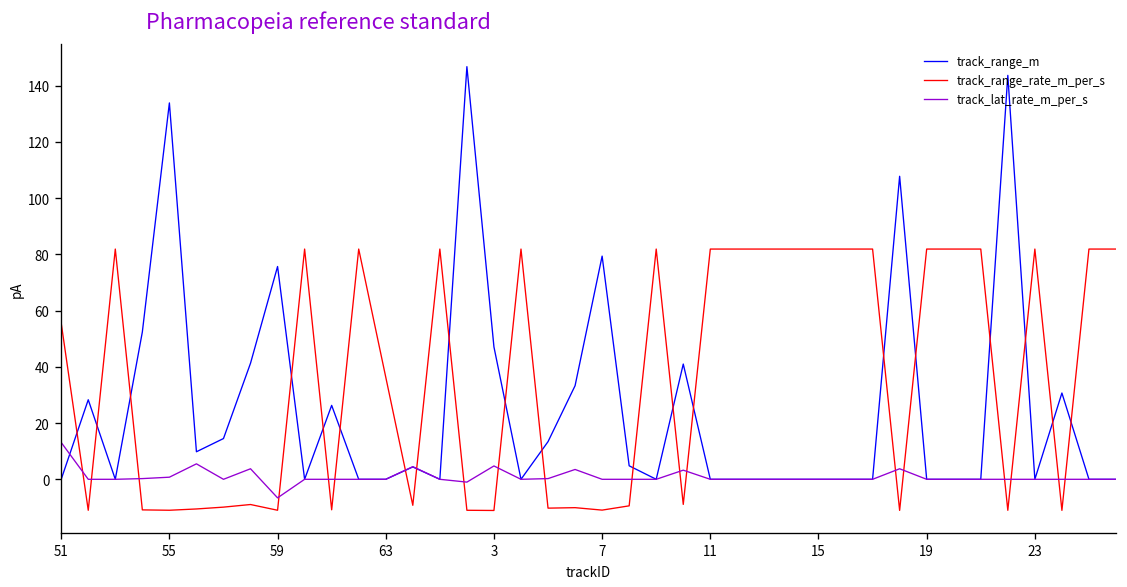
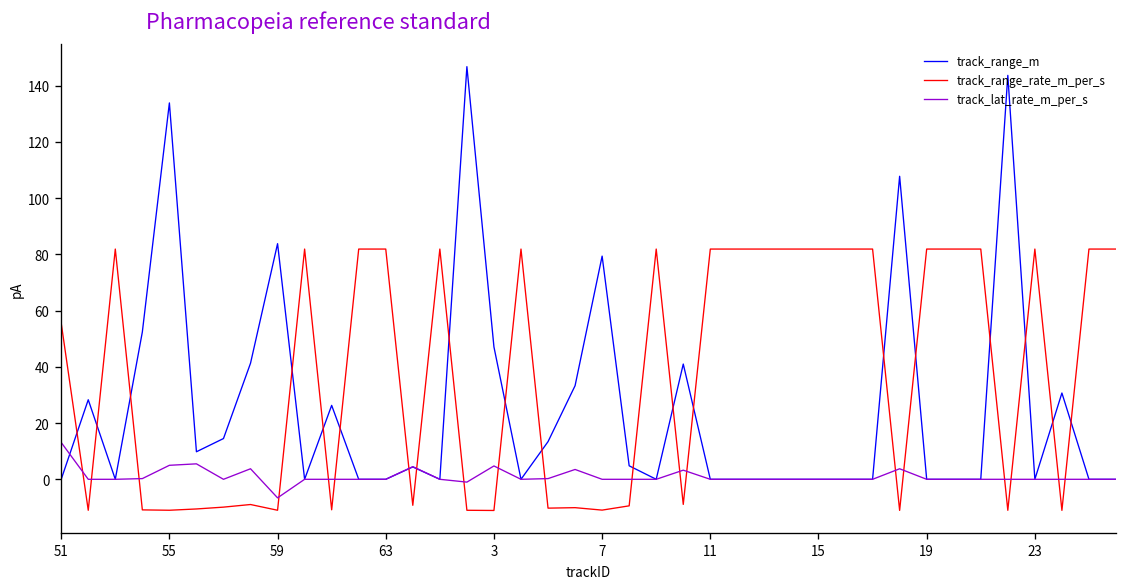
track_lat_rate_m_per_s, 55: 1 -> 5
track_range_m, 59: 76 -> 84
track_range_rate_m_per_s, 63: 36 -> 82
